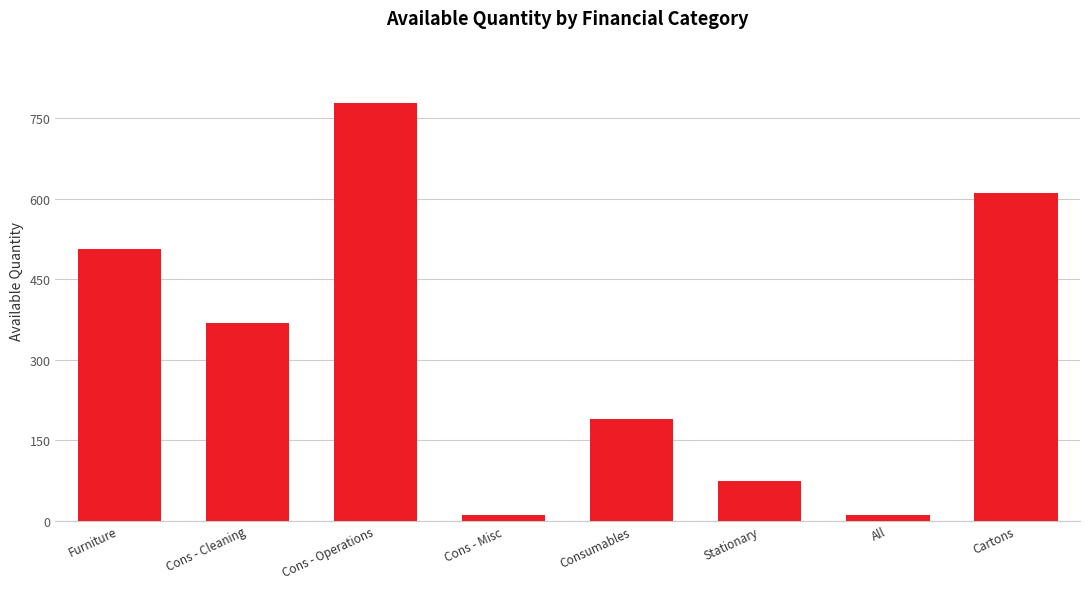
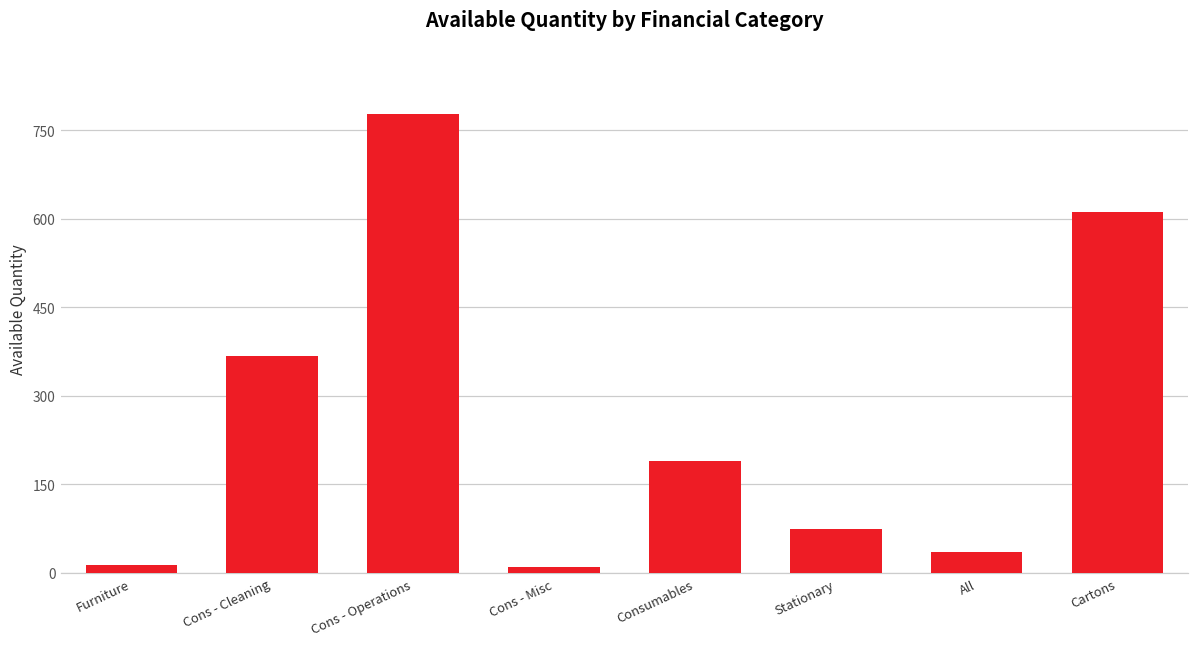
Furniture: 510 -> 10
All: 10 -> 40
